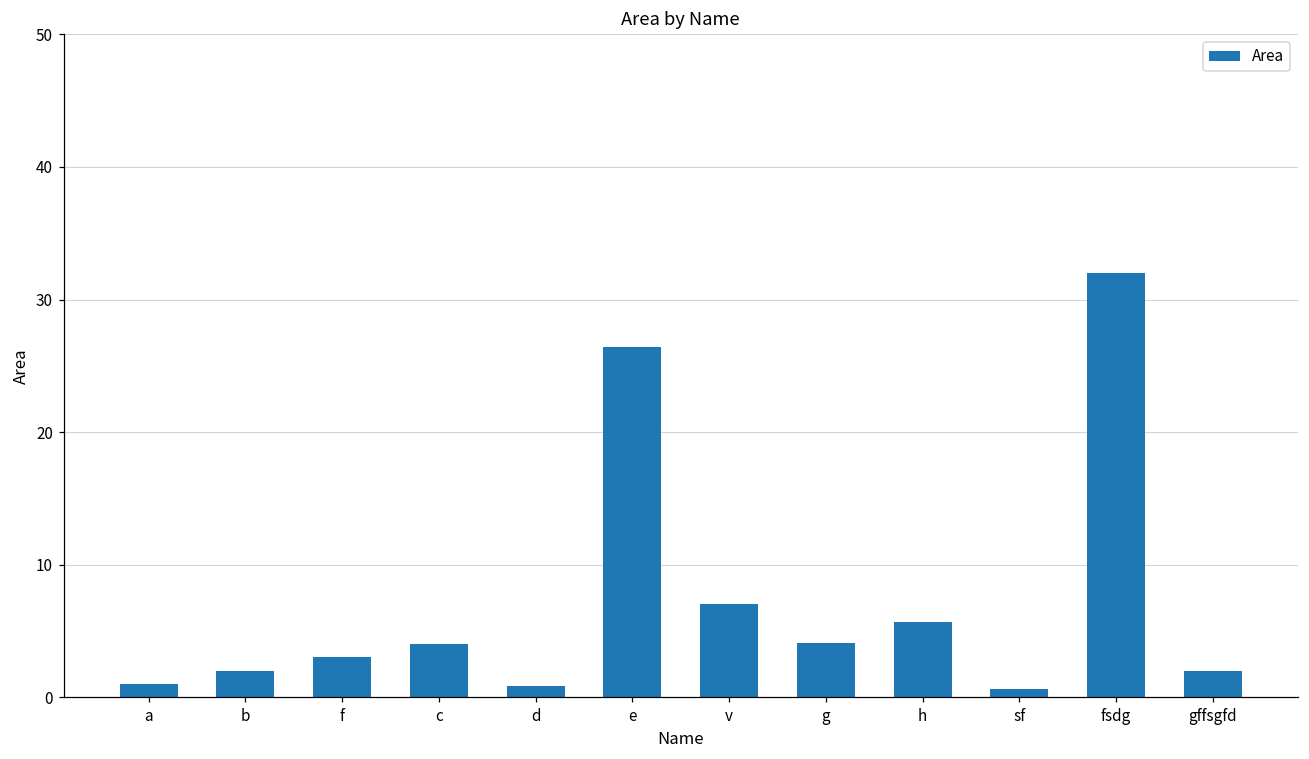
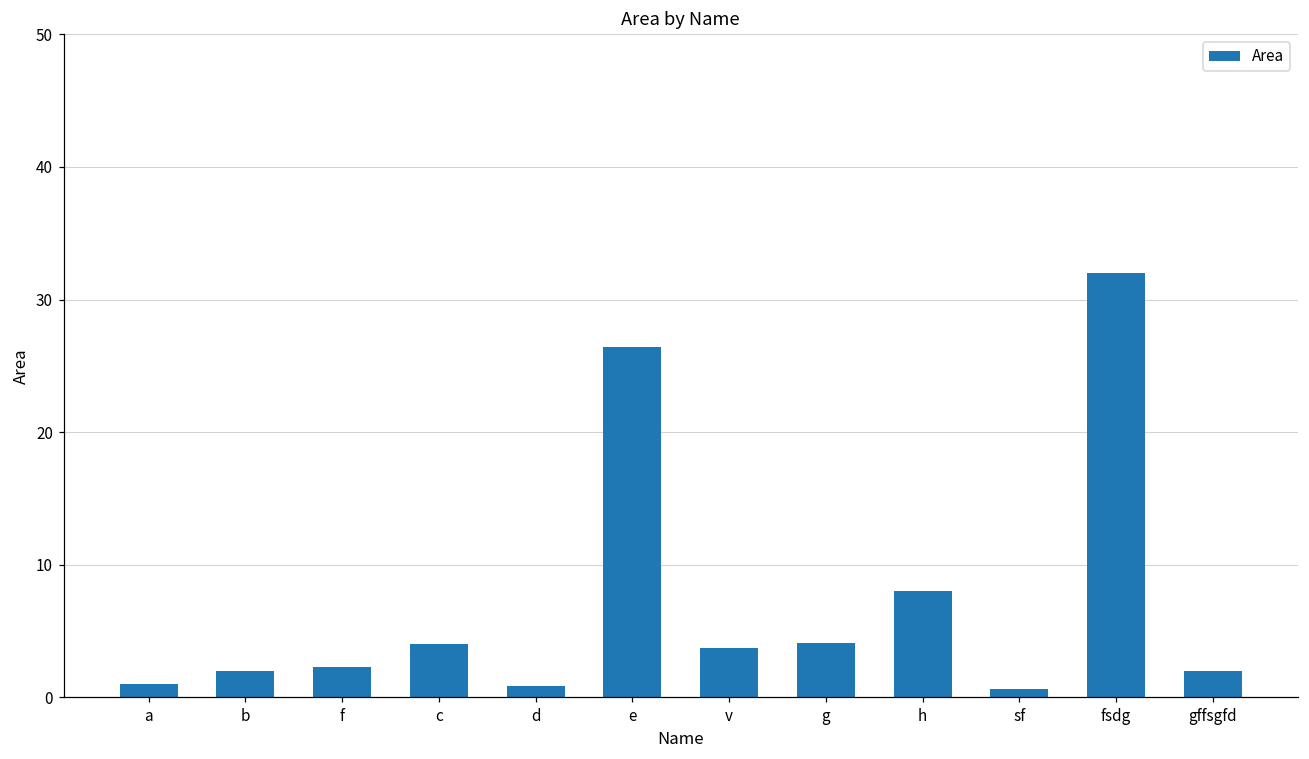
f: 3.0 -> 2.3
v: 7.0 -> 3.7
h: 5.7 -> 8.0
